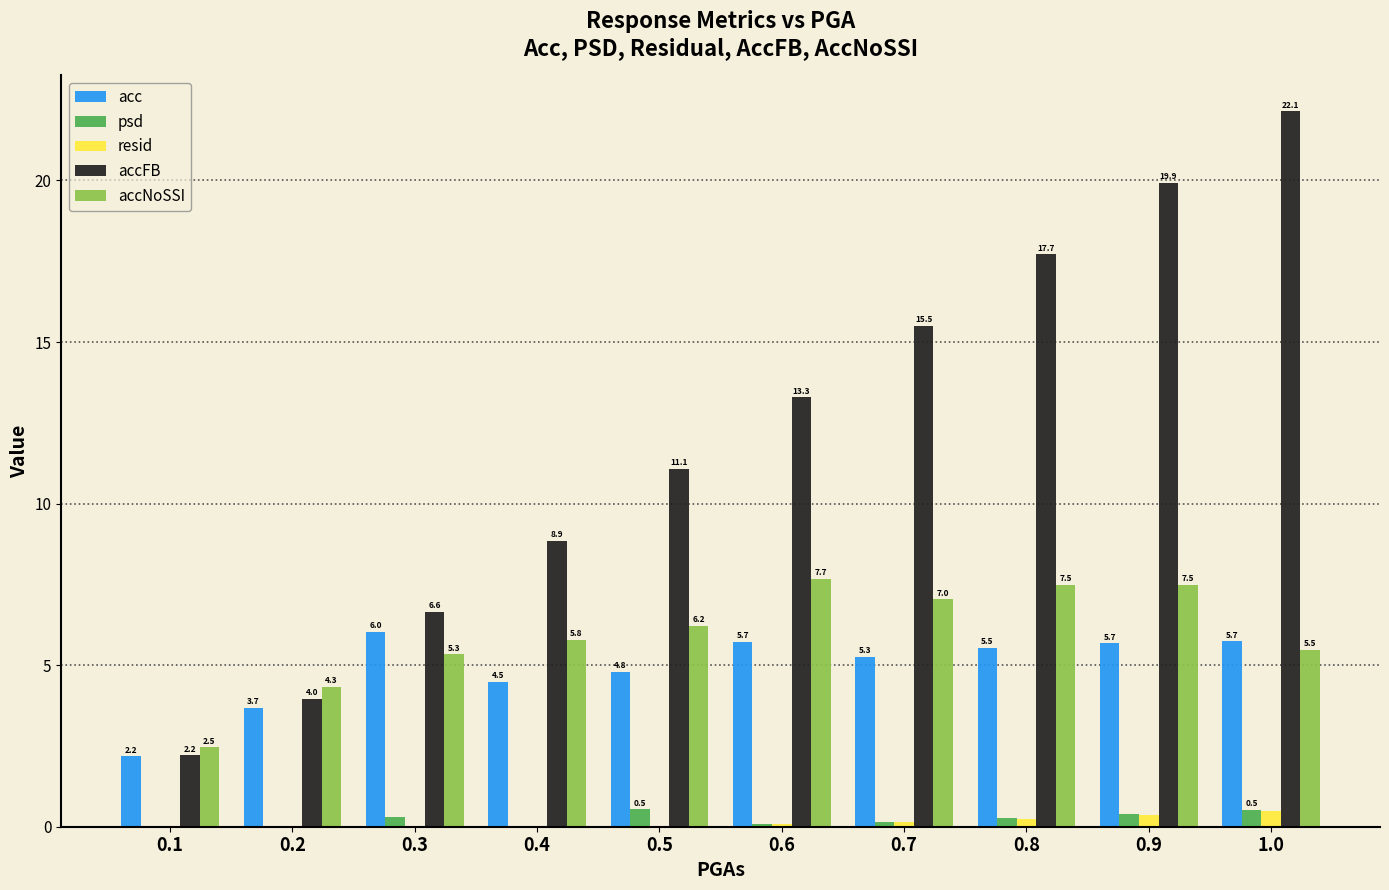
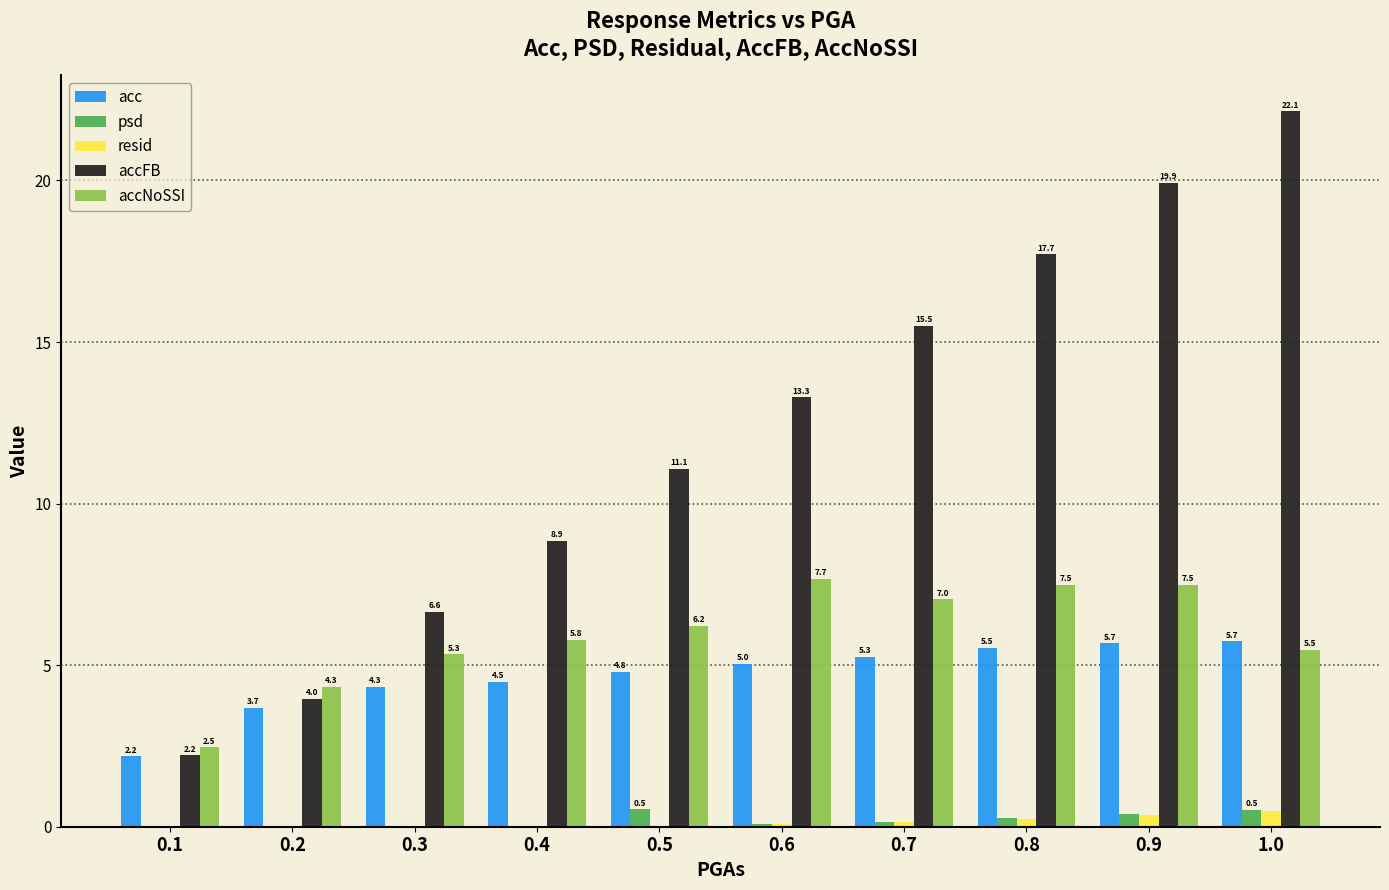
acc, 0.3: 6.0 -> 4.3
psd, 0.3: 0.3 -> 0.0
acc, 0.6: 5.7 -> 5.0
